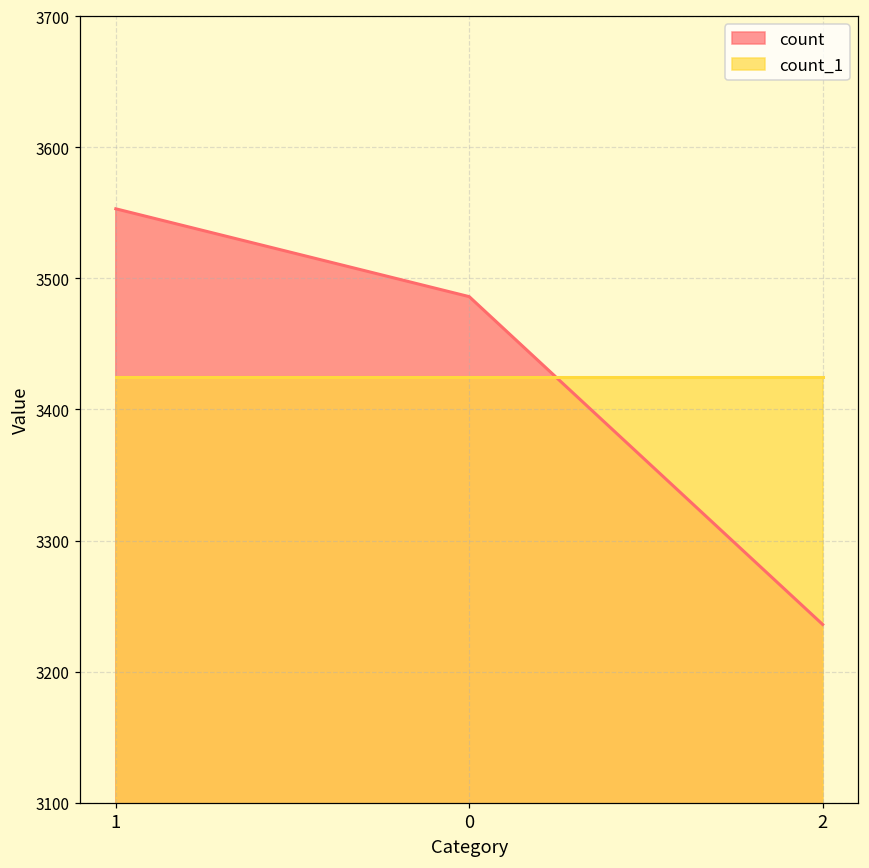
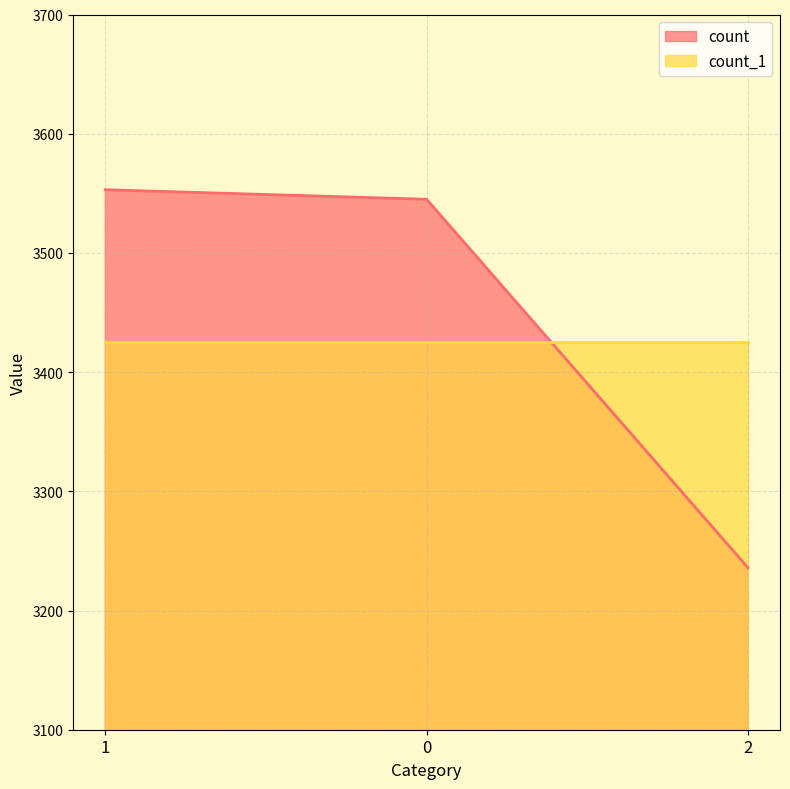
count, 0: 3486 -> 3545
